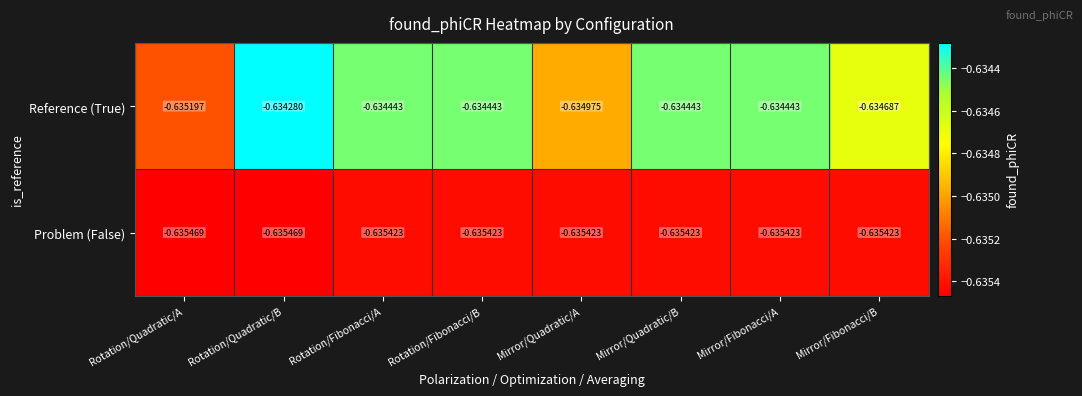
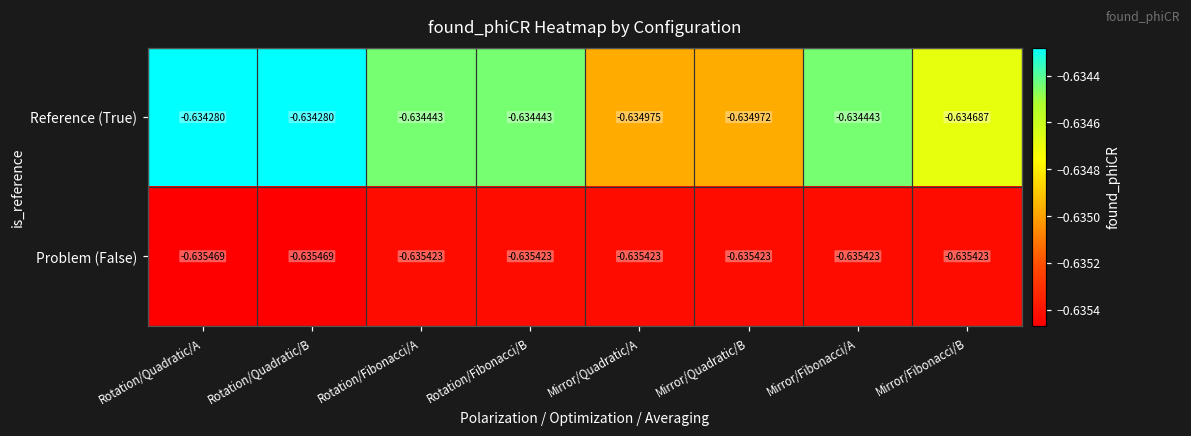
Reference (True), Rotation/Quadratic/A: -0.635197 -> -0.634280
Reference (True), Mirror/Quadratic/B: -0.634443 -> -0.634972
